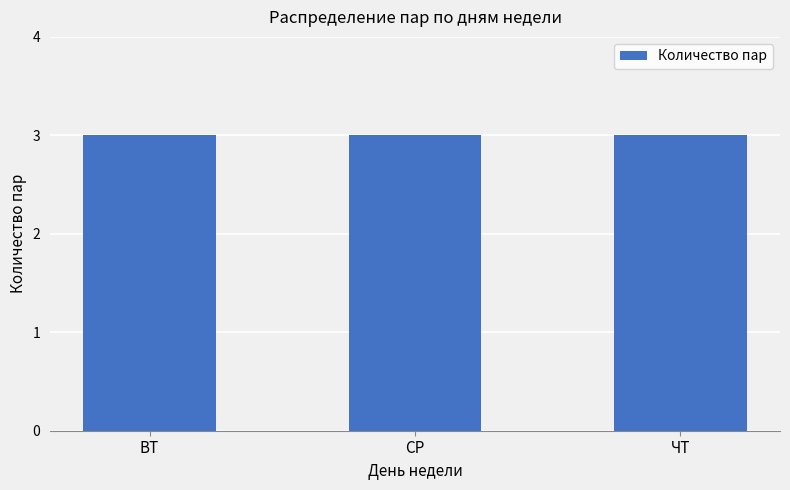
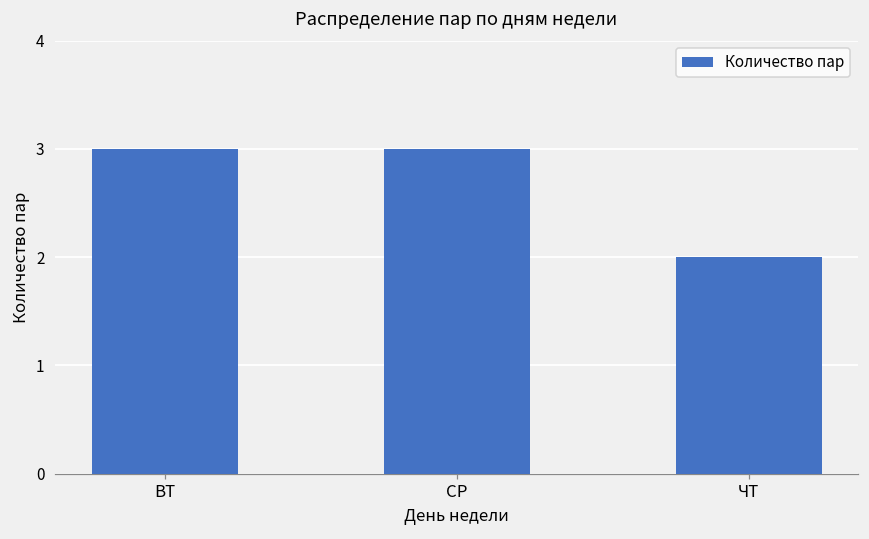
ЧТ: 3 -> 2
